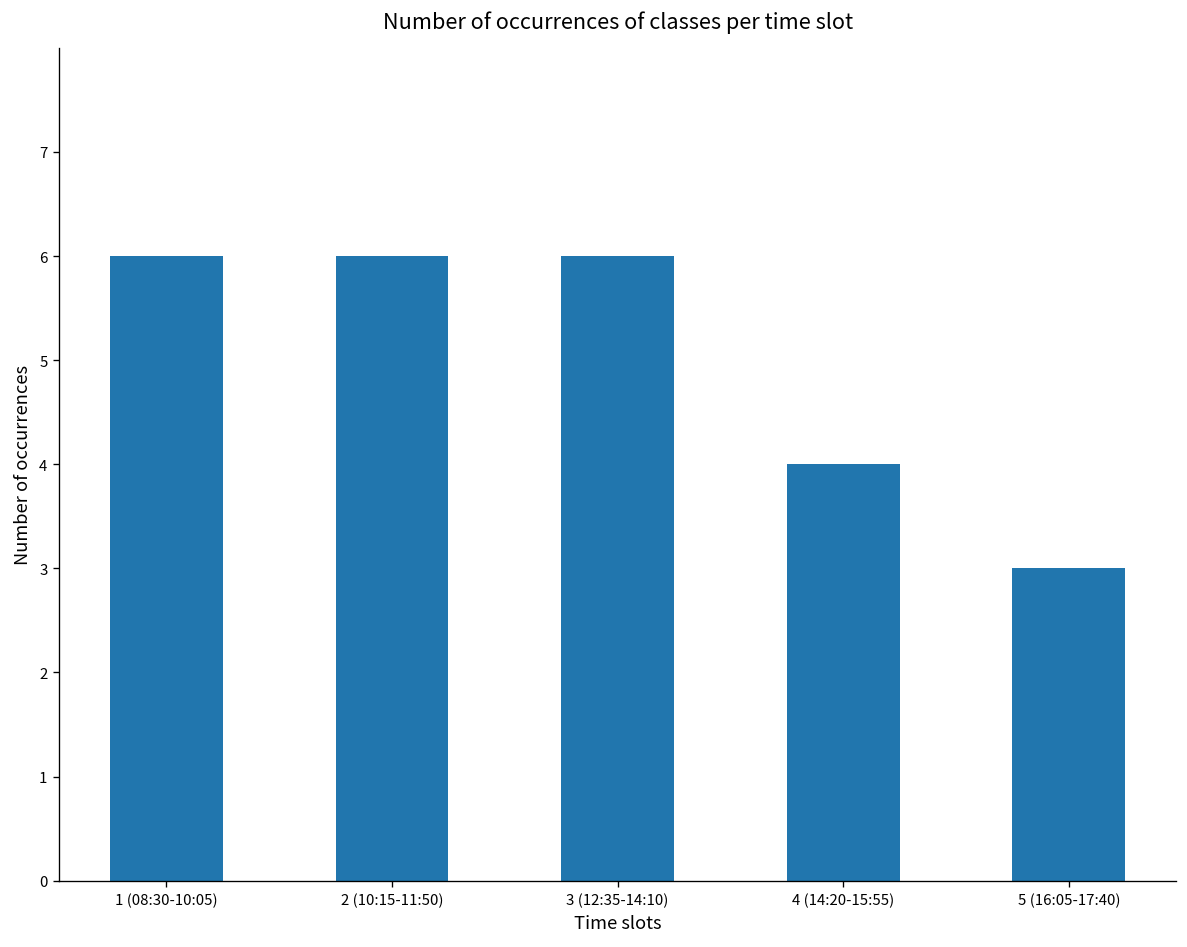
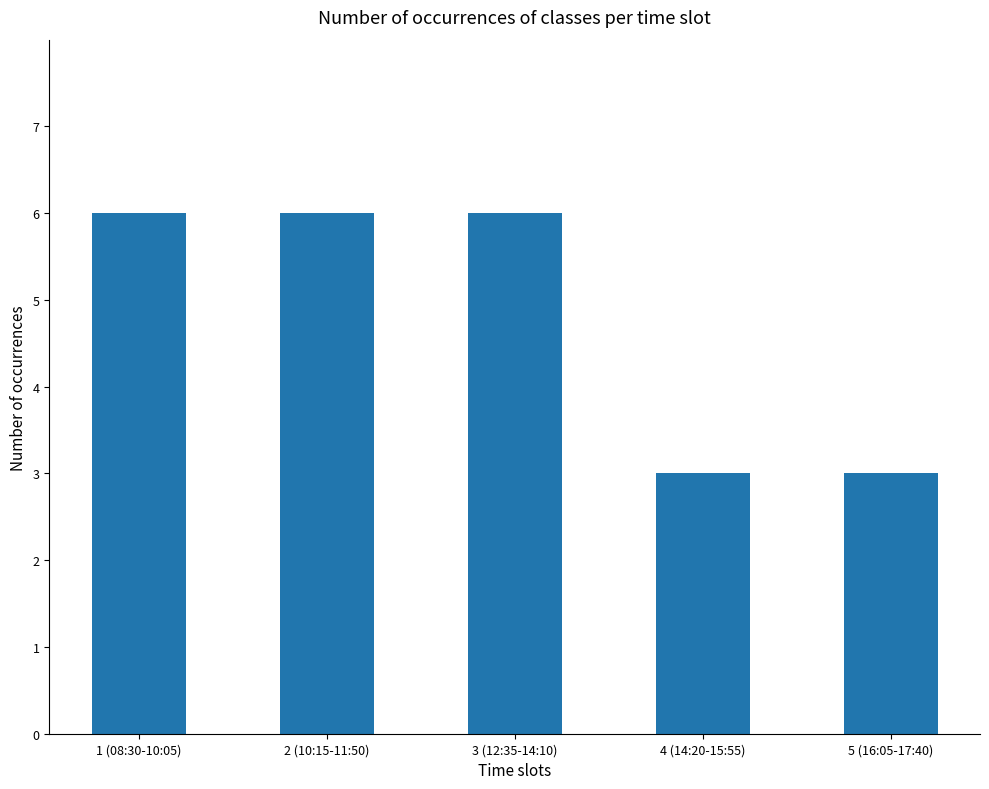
4 (14:20-15:55): 4 -> 3
